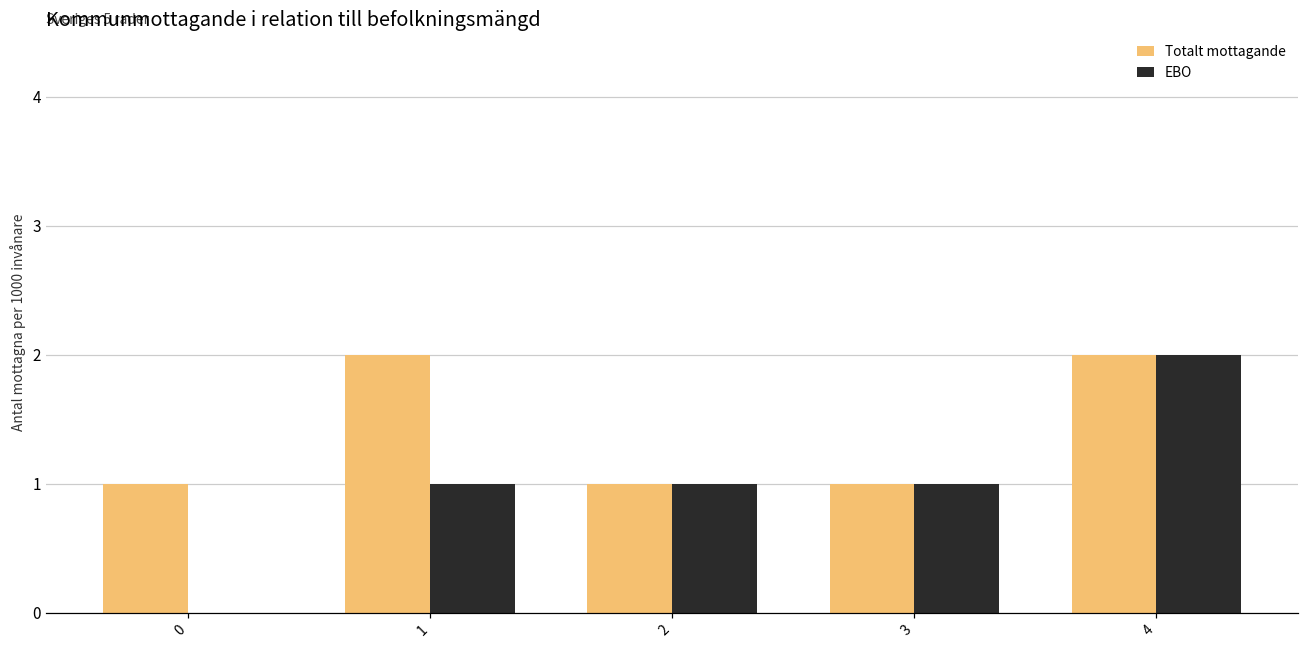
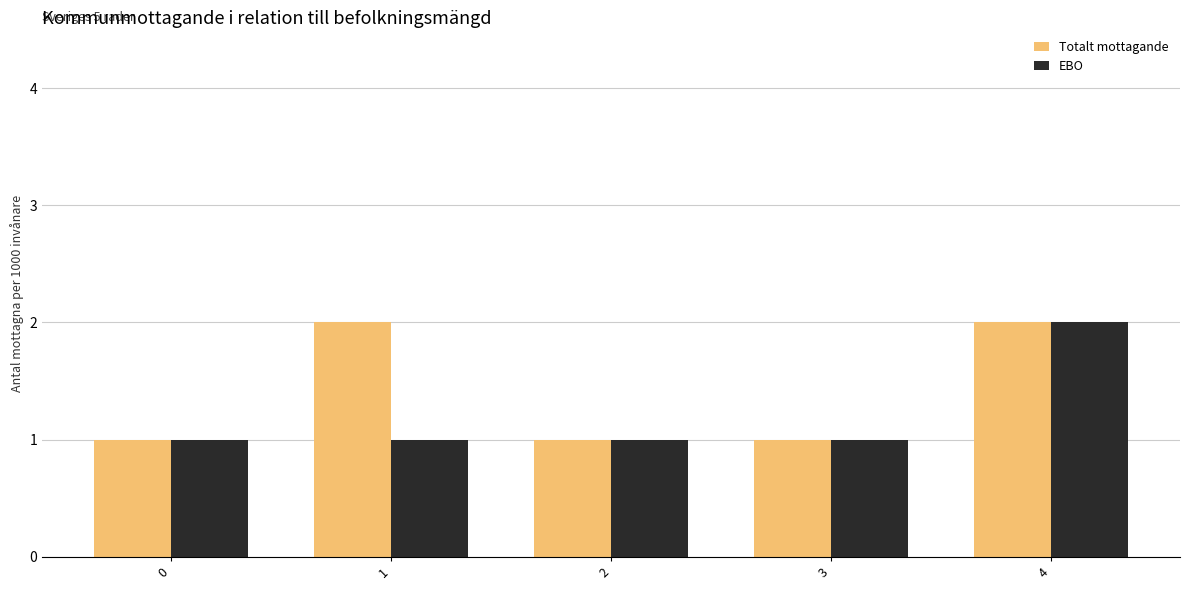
EBO, 0: 0 -> 1
